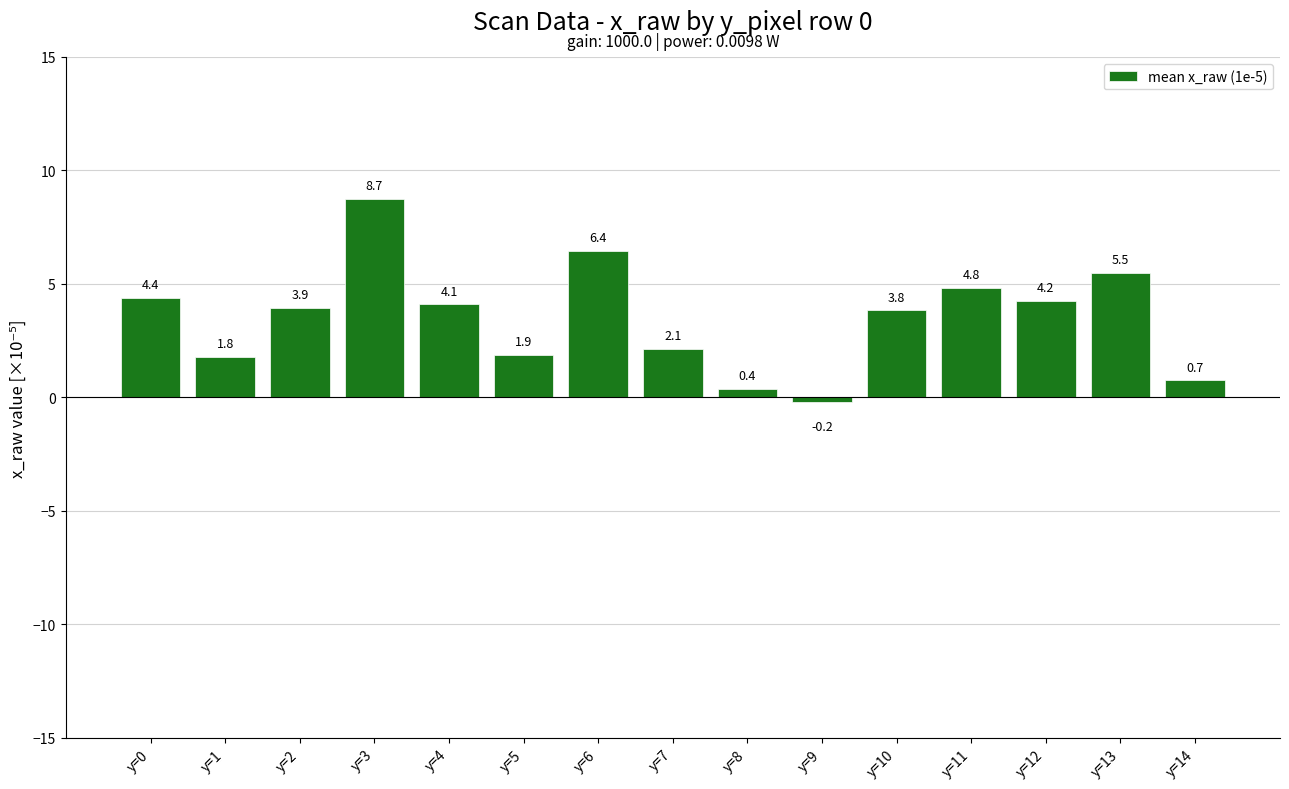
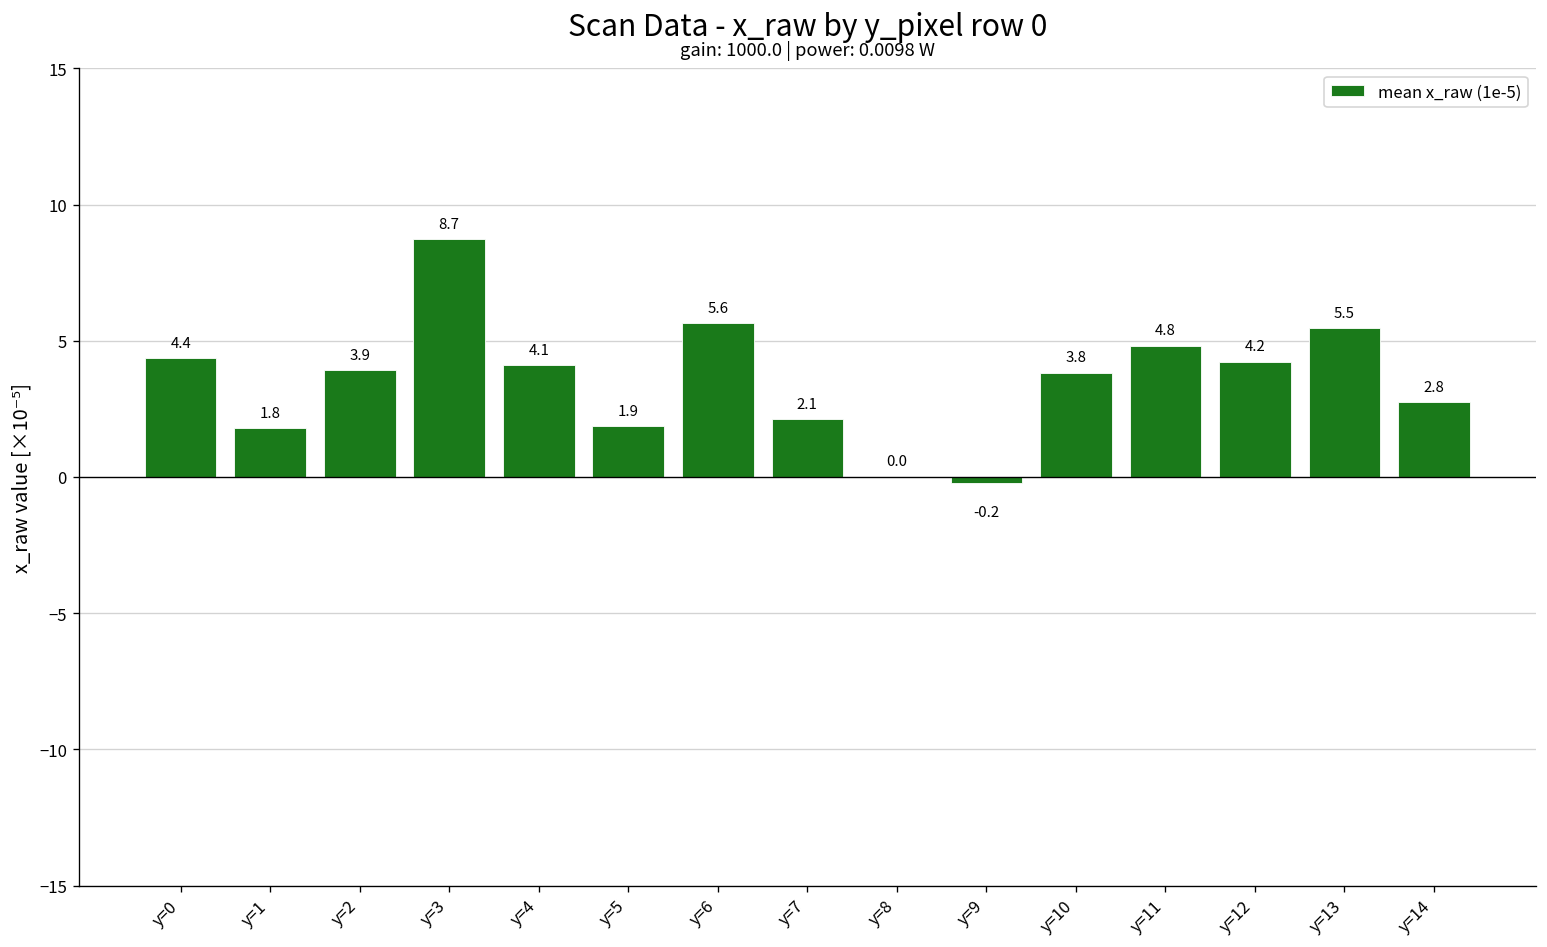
y=6: 6.4 -> 5.6
y=8: 0.4 -> 0.0
y=14: 0.7 -> 2.8
